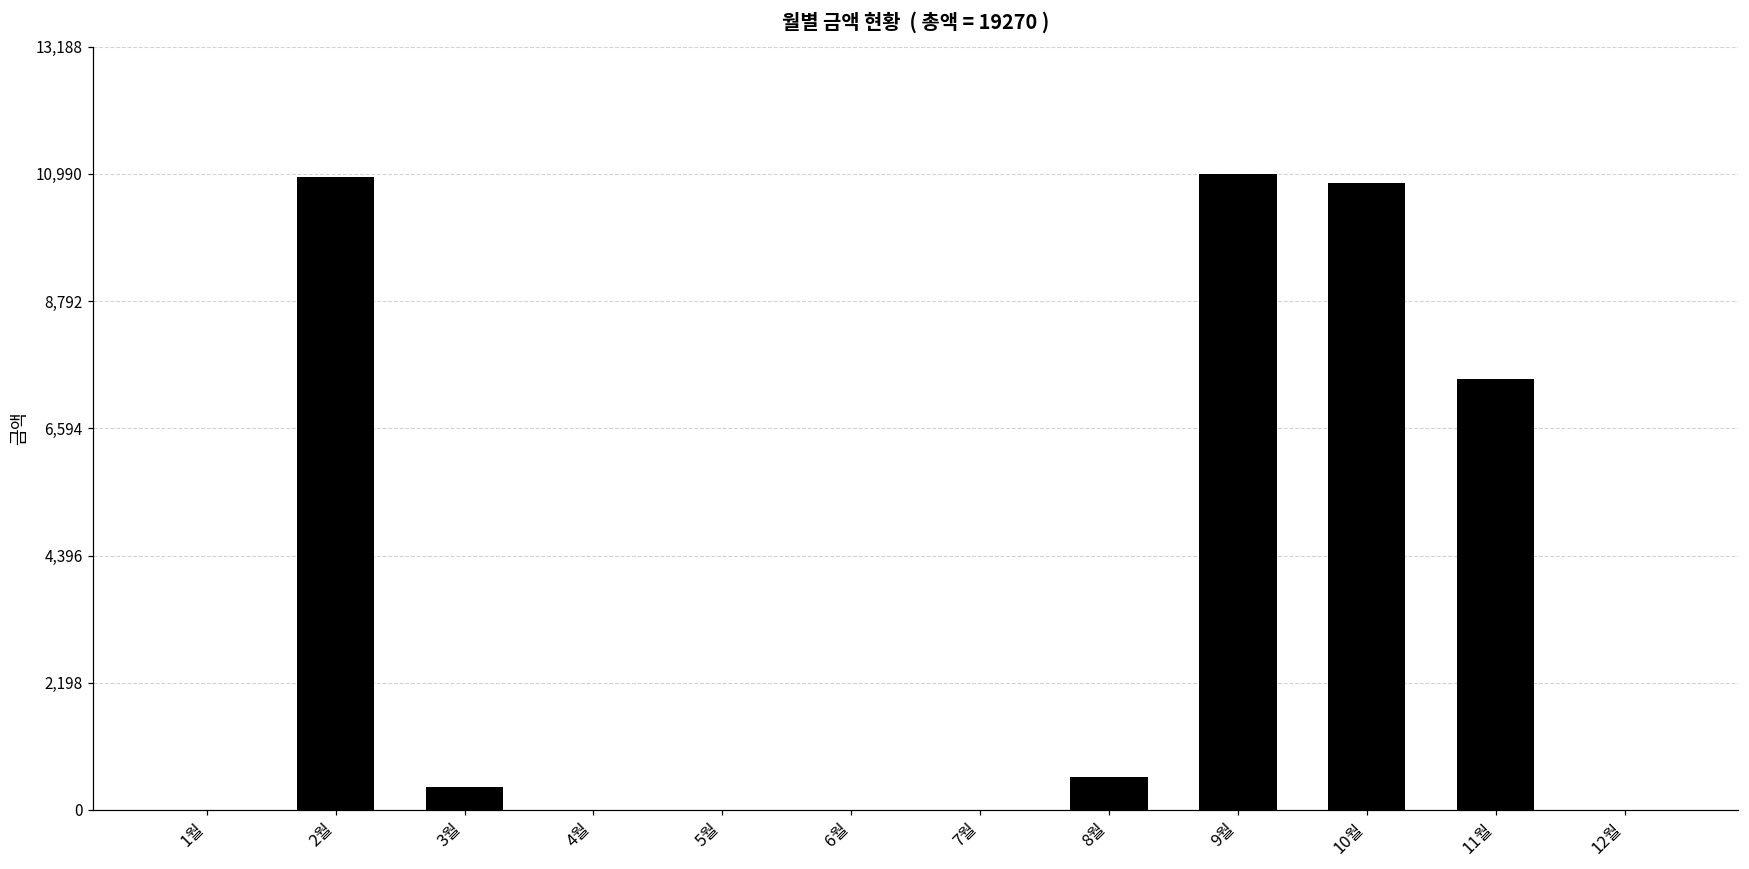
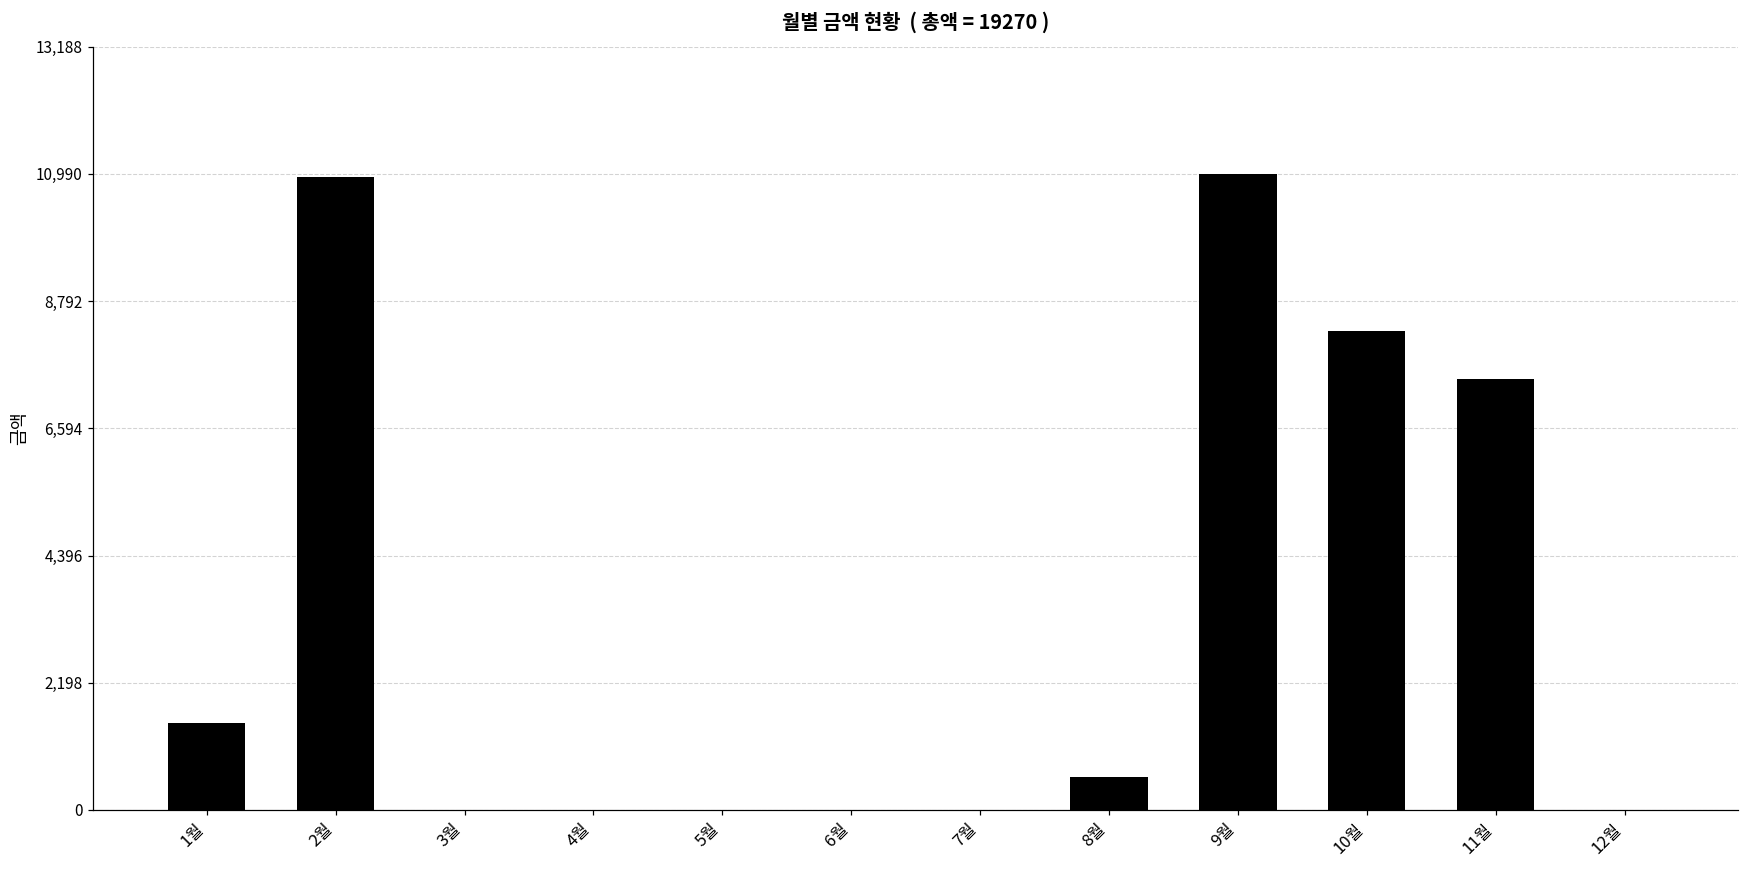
1월: 0 -> 1,500
3월: 400 -> 0
10월: 10,800 -> 8,300
